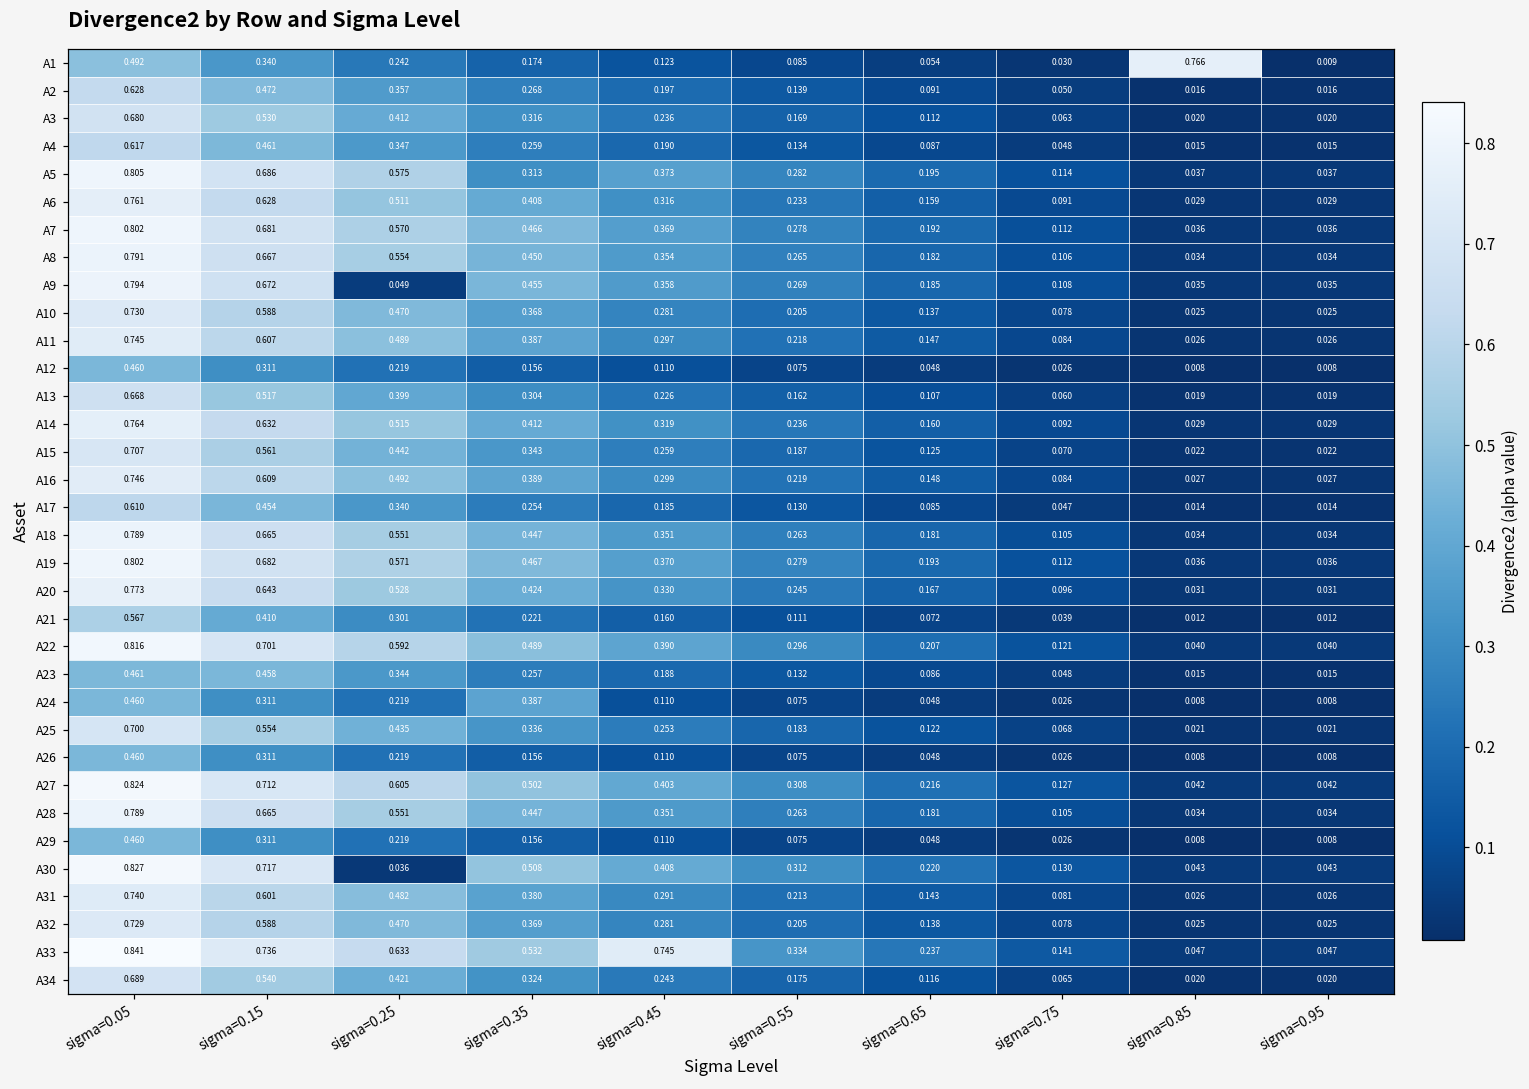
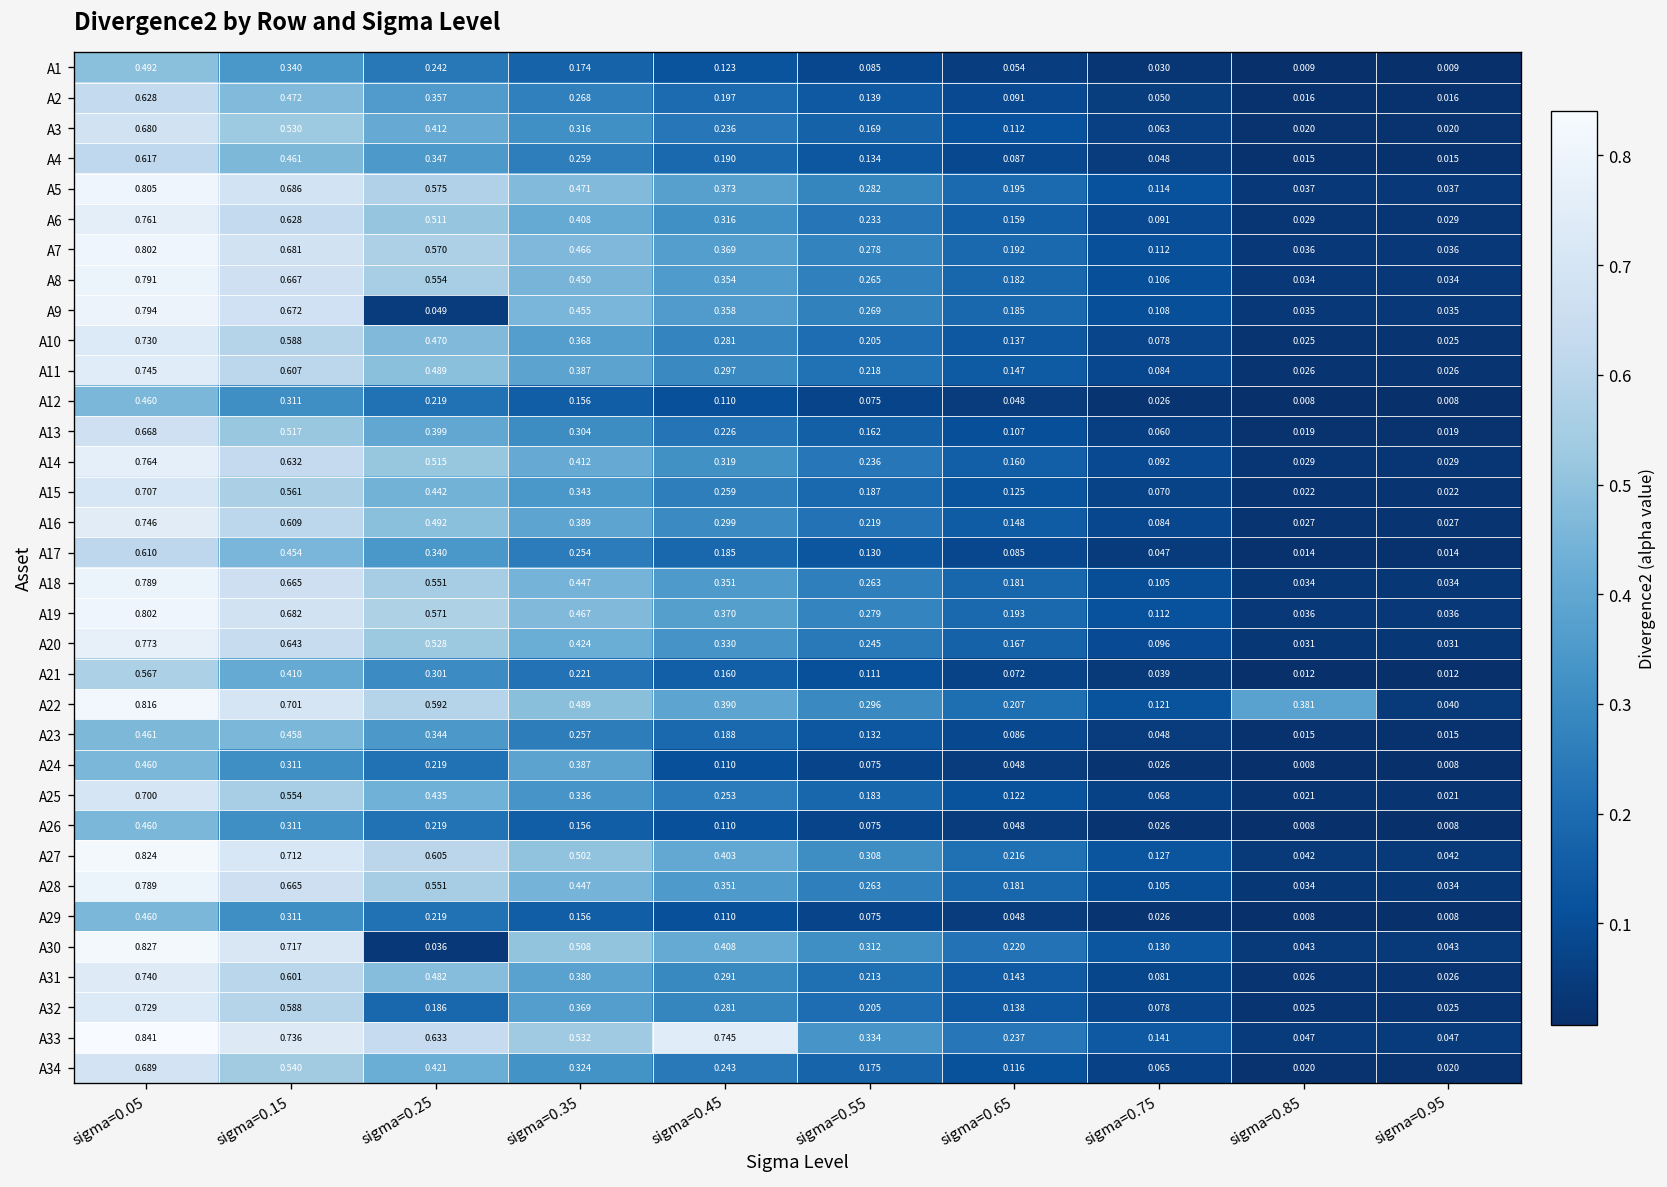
A1, sigma=0.85: 0.766 -> 0.009
A5, sigma=0.35: 0.313 -> 0.471
A22, sigma=0.85: 0.040 -> 0.381
A32, sigma=0.25: 0.470 -> 0.186
